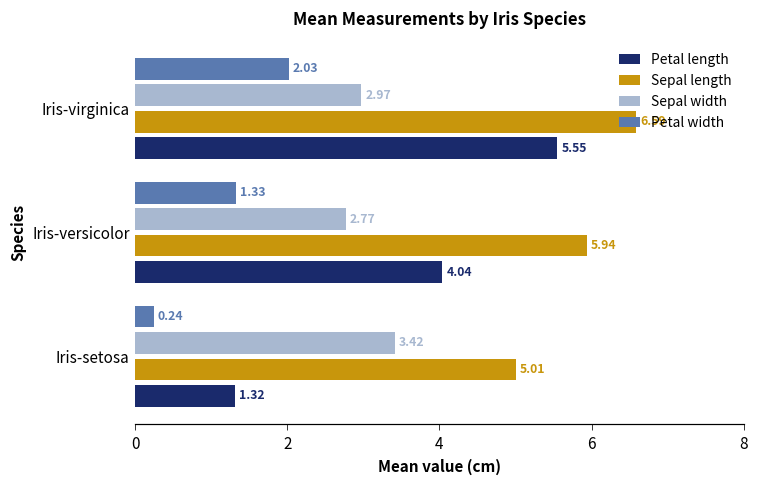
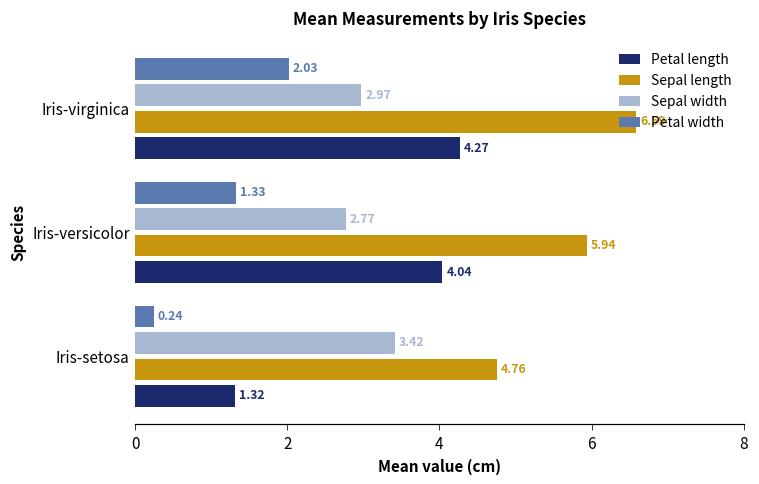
Petal length, Iris-virginica: 5.55 -> 4.27
Sepal length, Iris-setosa: 5.01 -> 4.76
